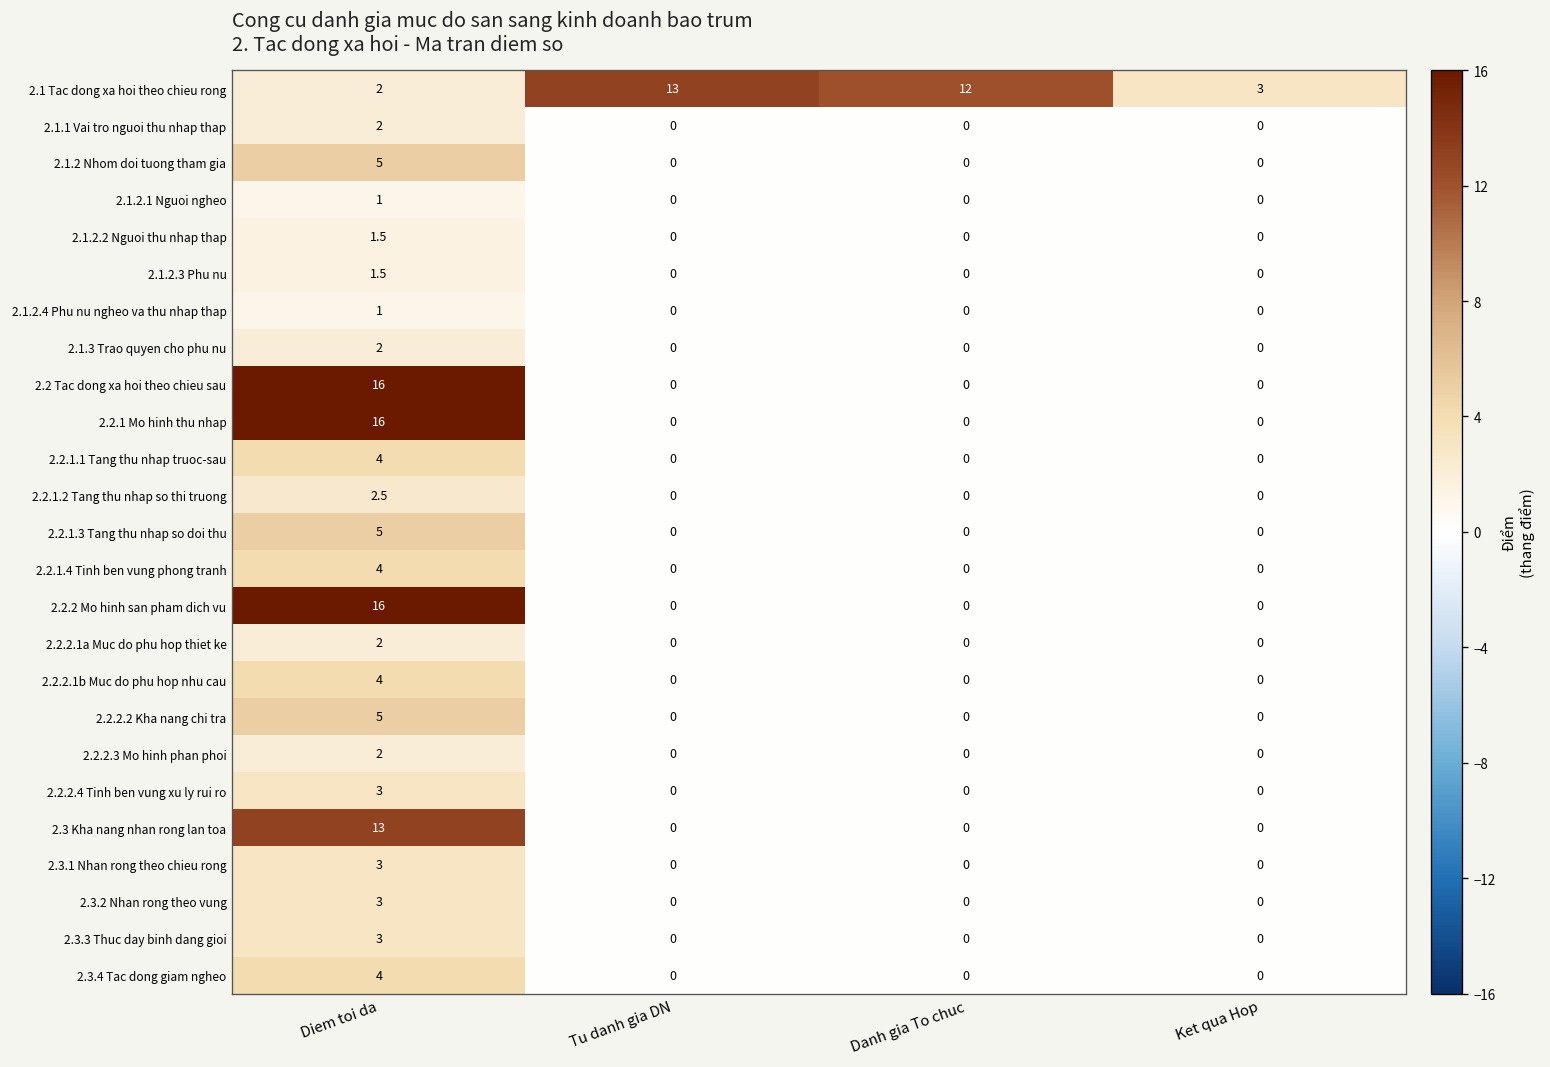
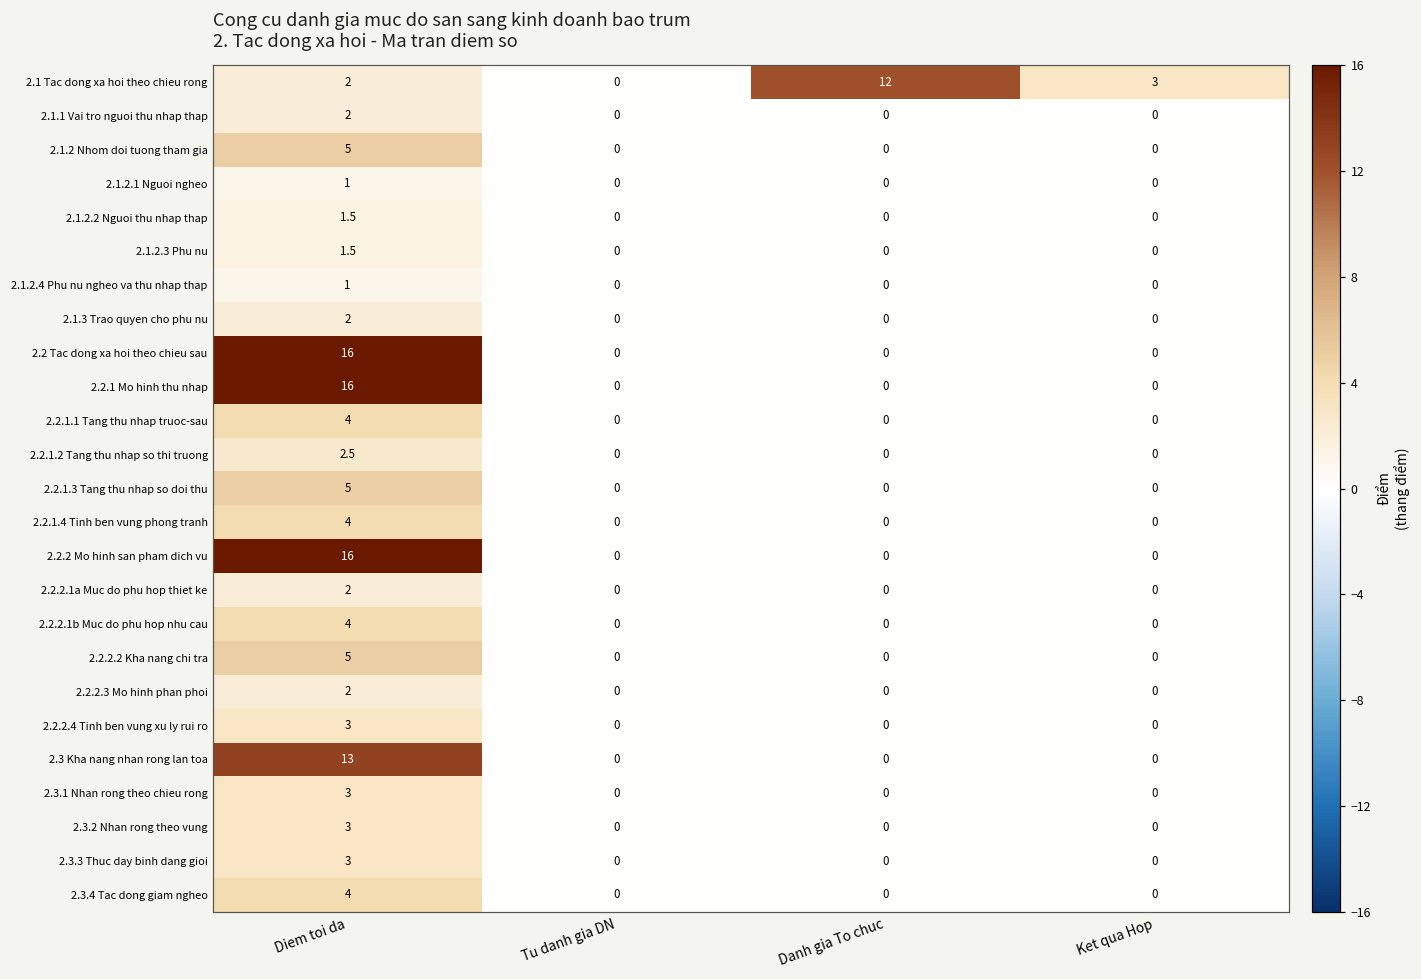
2.1 Tac dong xa hoi theo chieu rong, Tu danh gia DN: 13 -> 0
